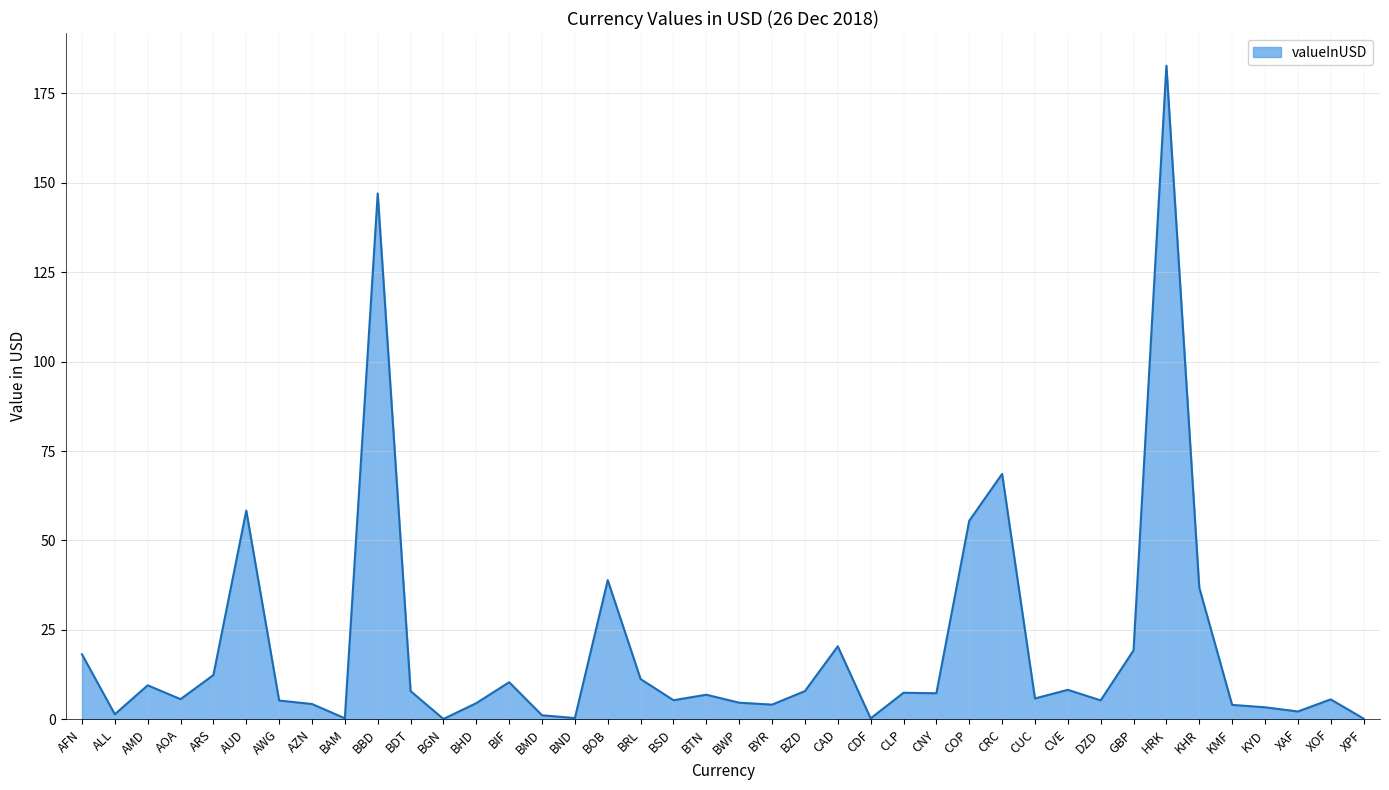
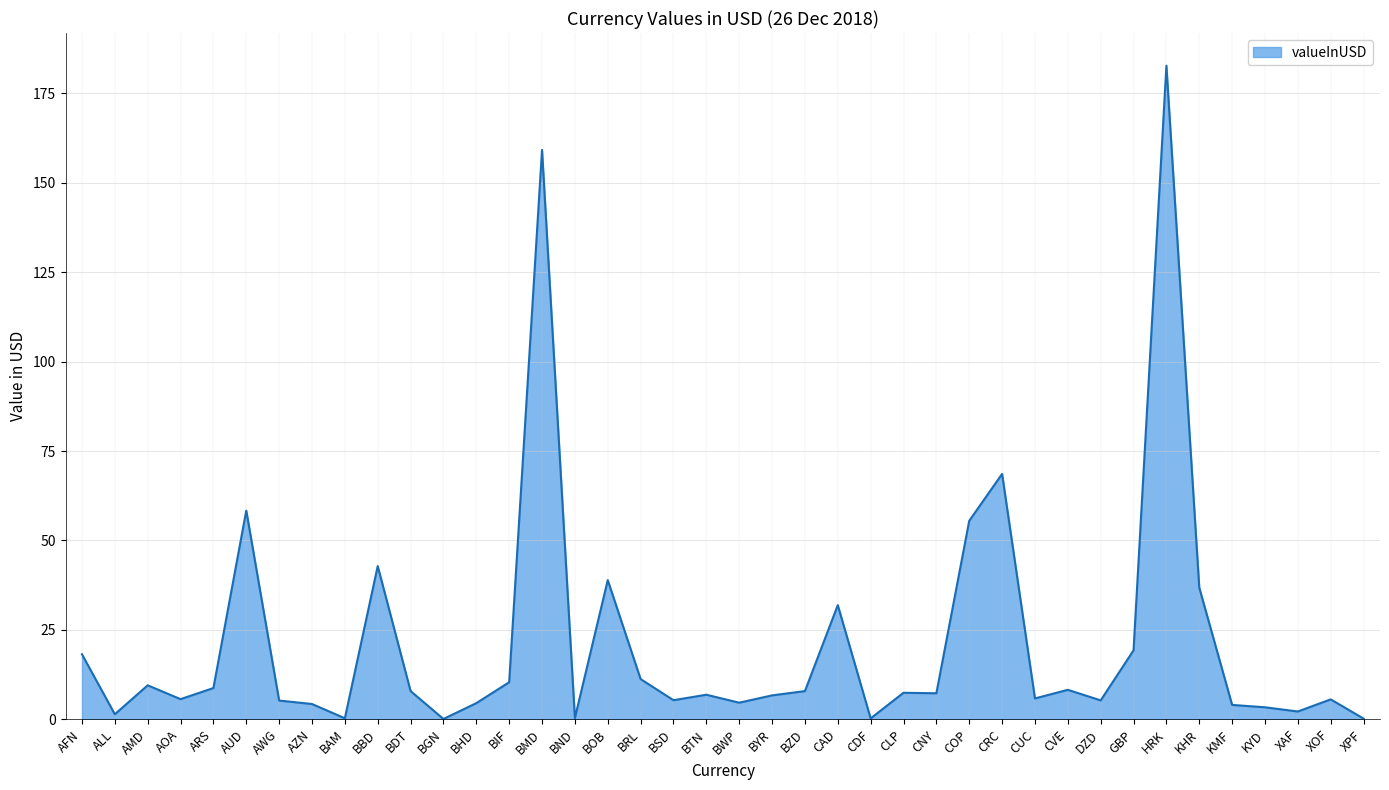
ARS: 12 -> 9
BBD: 147 -> 43
BMD: 1 -> 159
BYR: 4 -> 7
CAD: 20 -> 32
